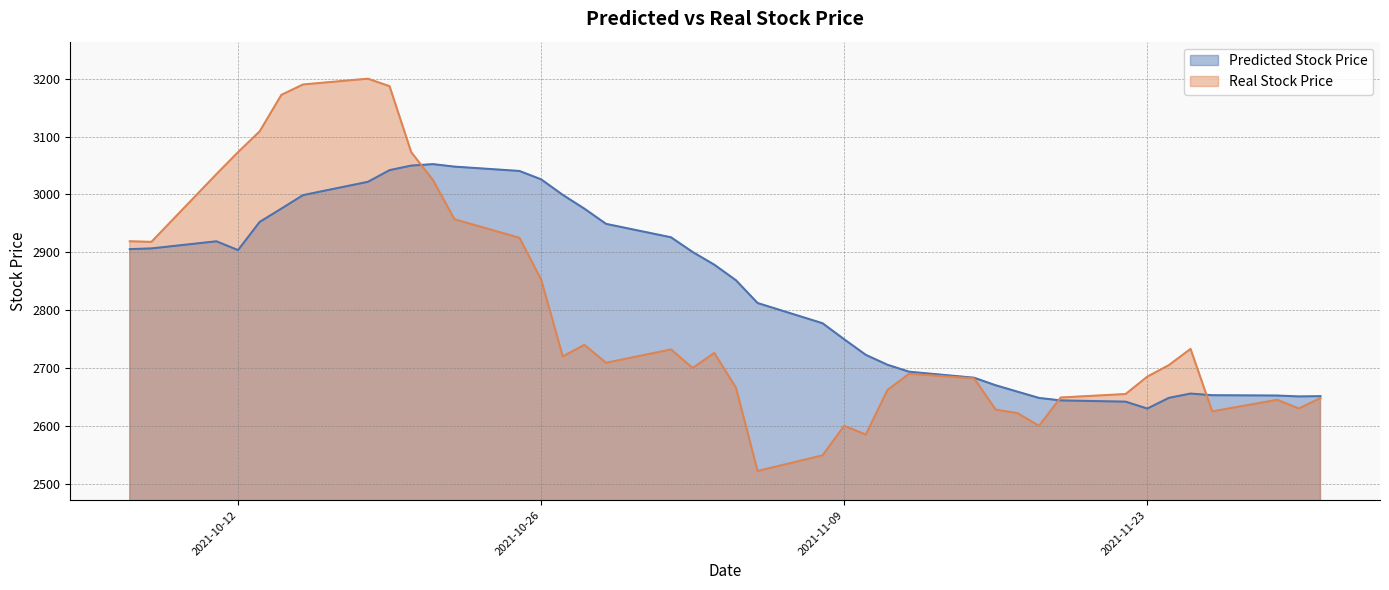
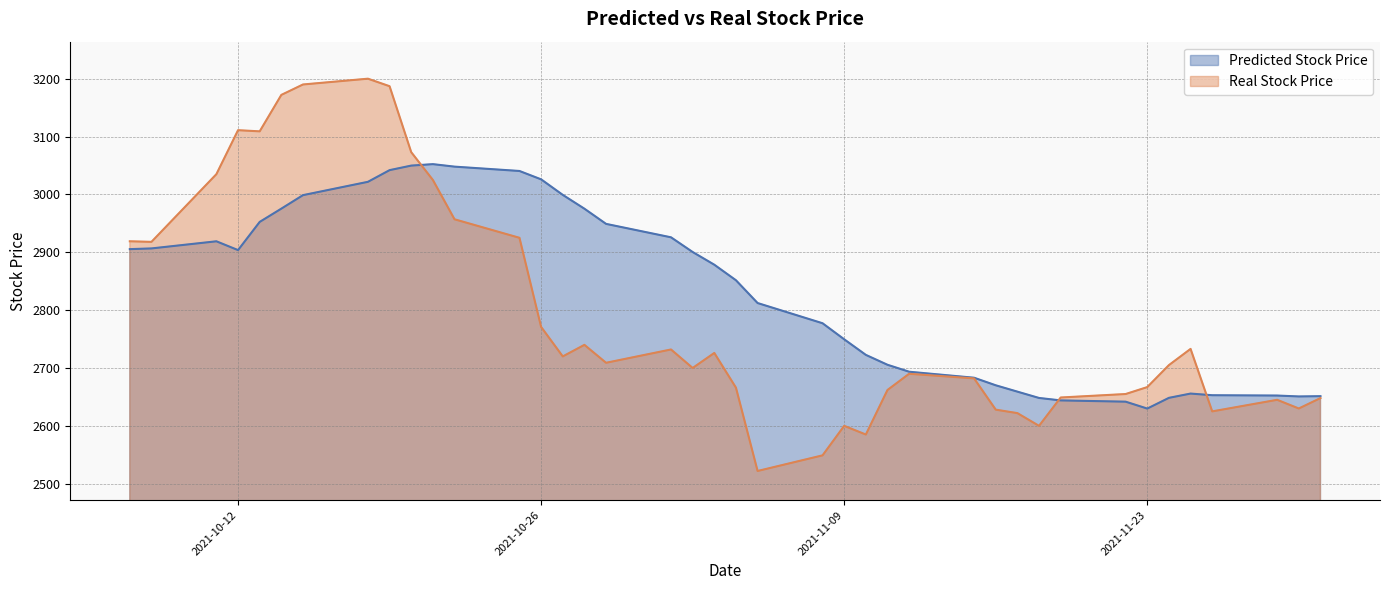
Real Stock Price, 2021-10-12: 3070 -> 3110
Real Stock Price, 2021-10-26: 2850 -> 2770
Real Stock Price, 2021-11-23: 2690 -> 2670
